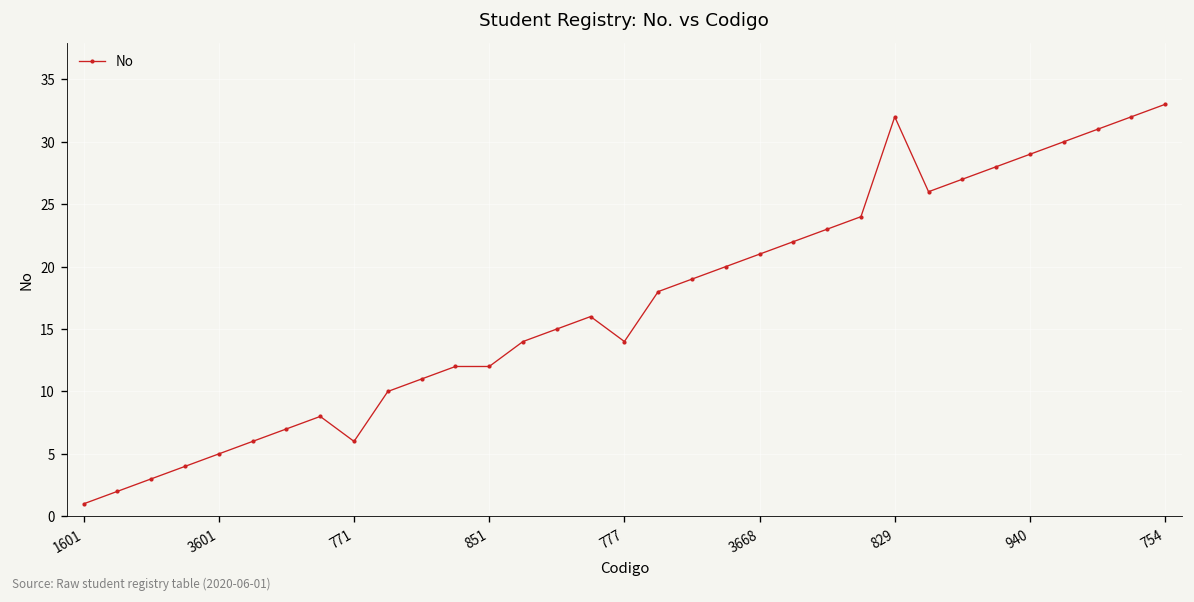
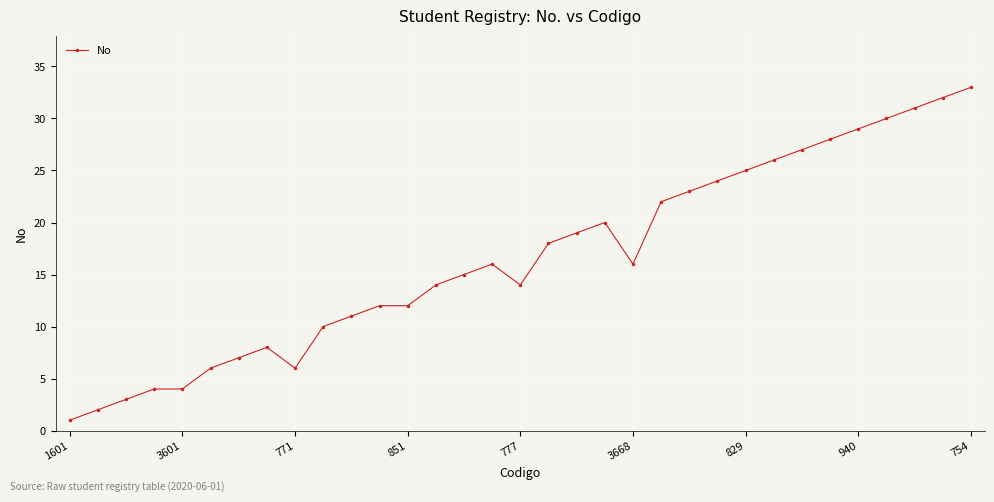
3601: 5 -> 4
3668: 21 -> 16
829: 32 -> 25
